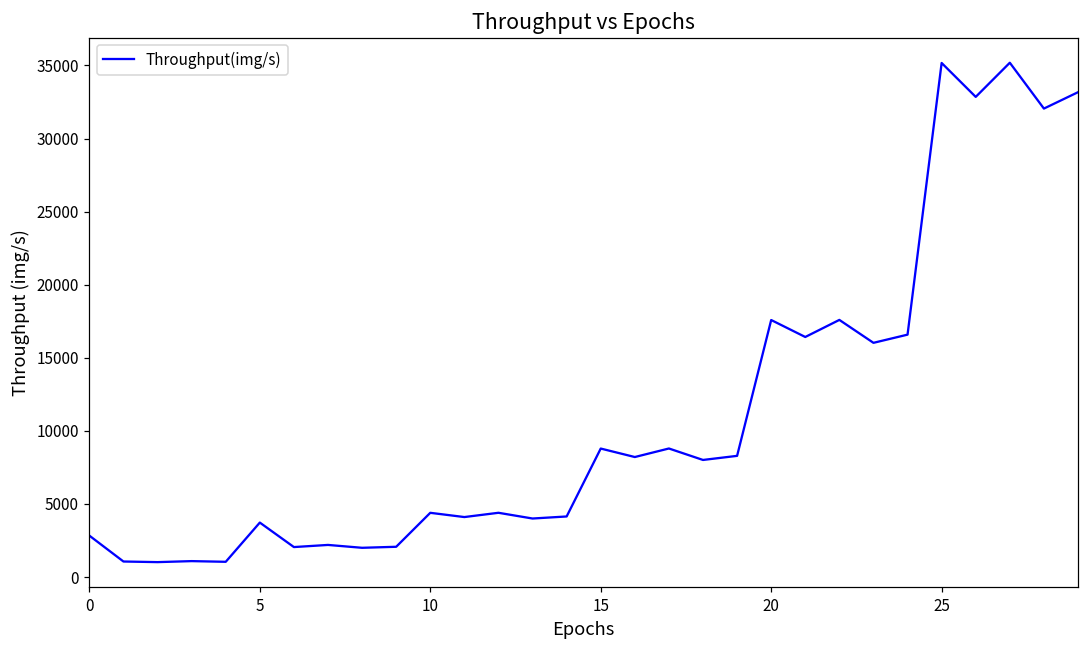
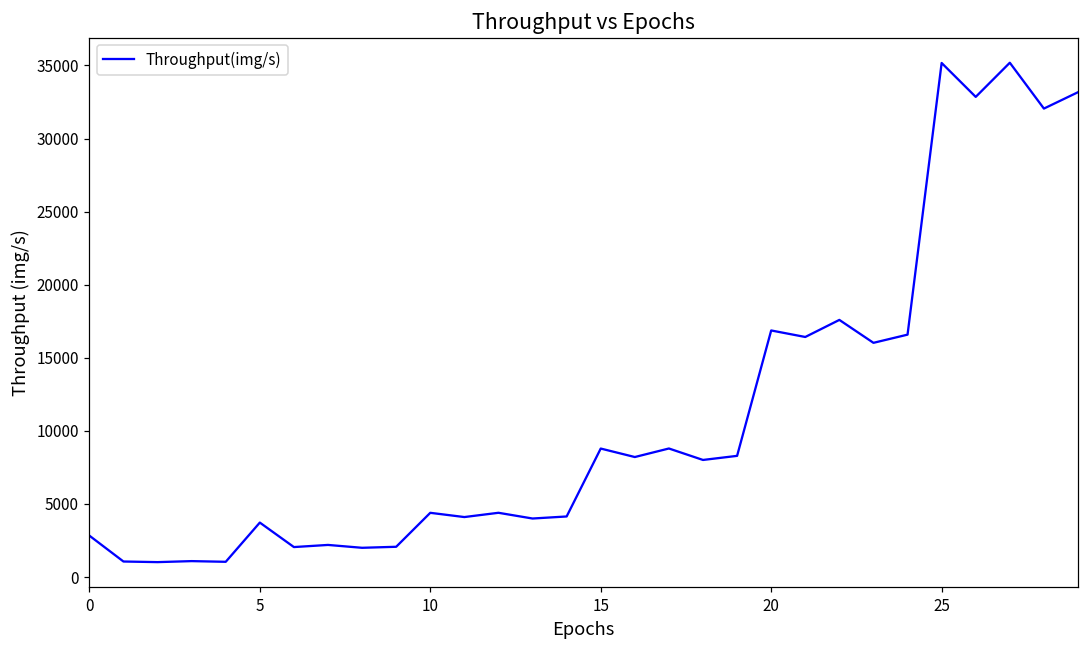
20: 17600 -> 16900
